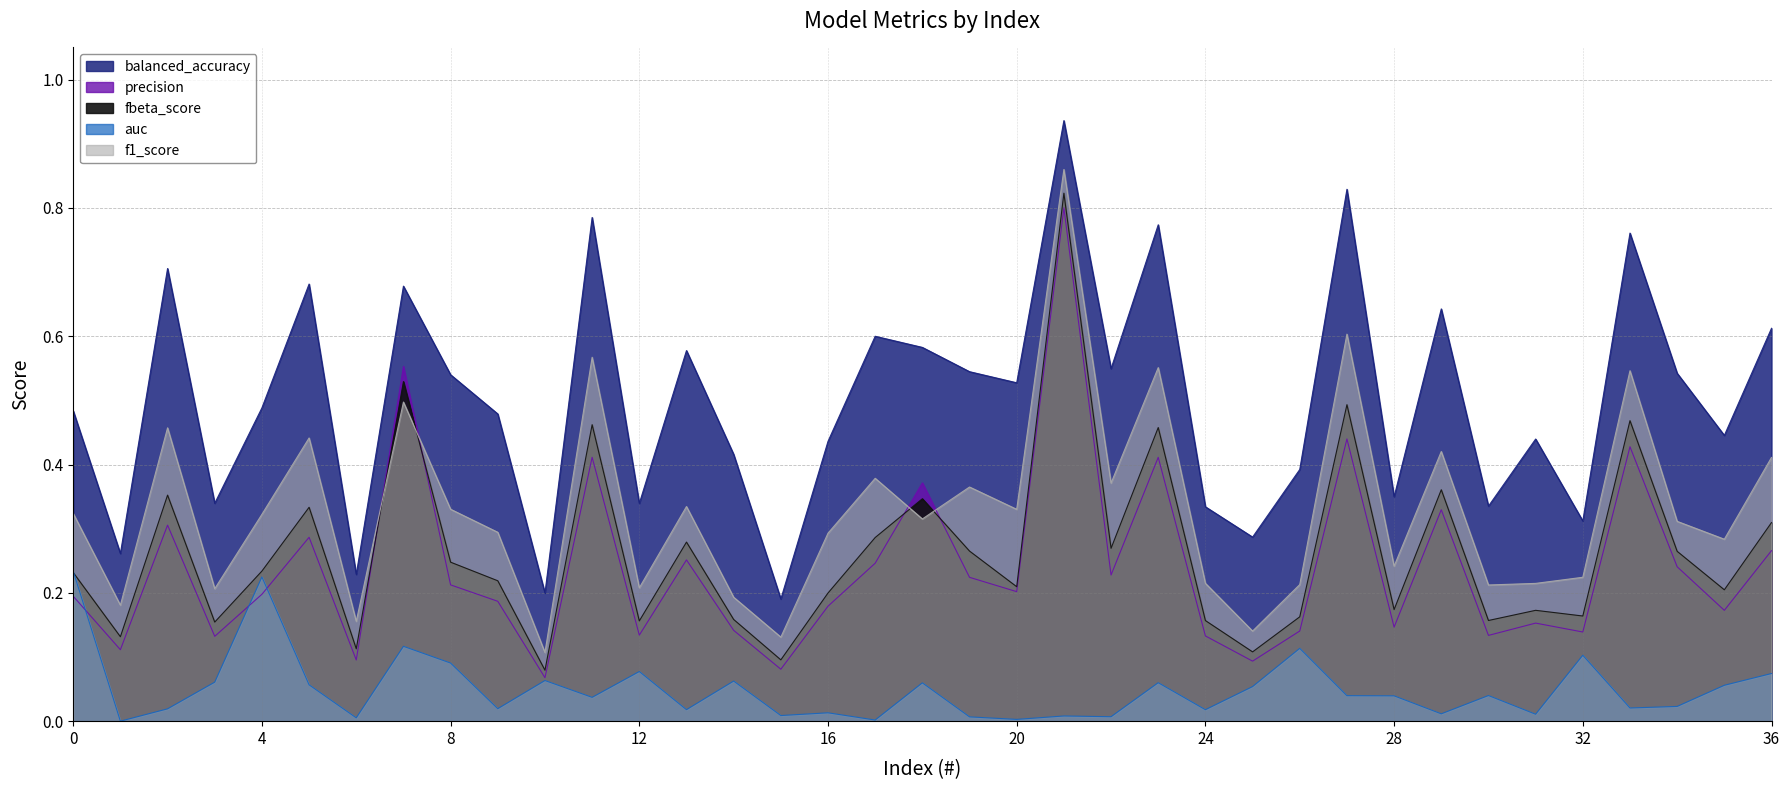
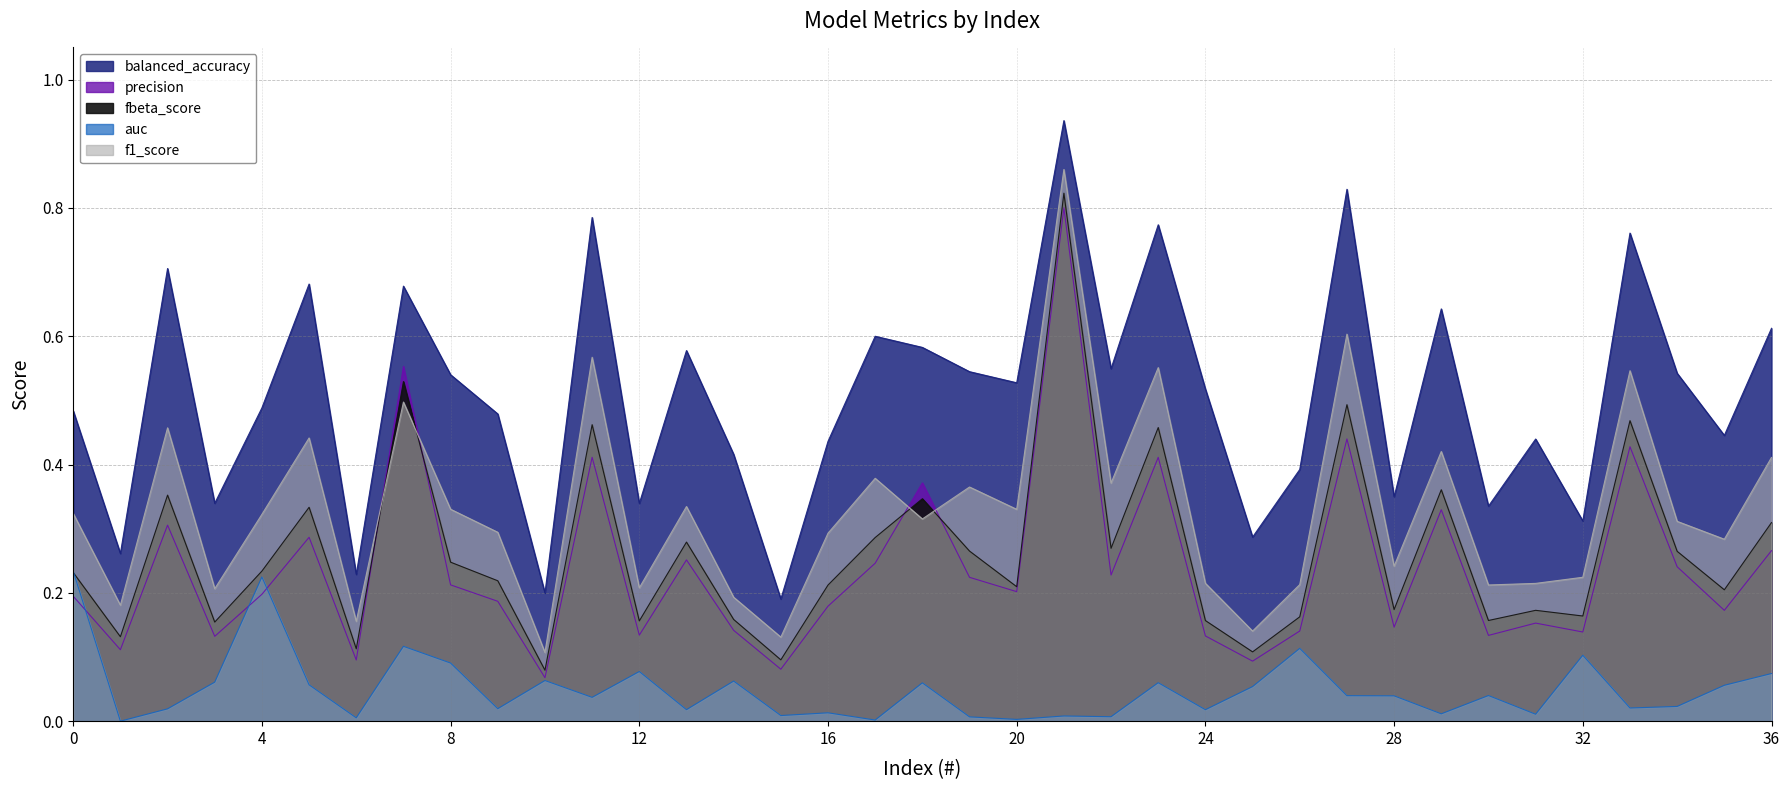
fbeta_score, 16: 0.20 -> 0.21
balanced_accuracy, 24: 0.33 -> 0.52
